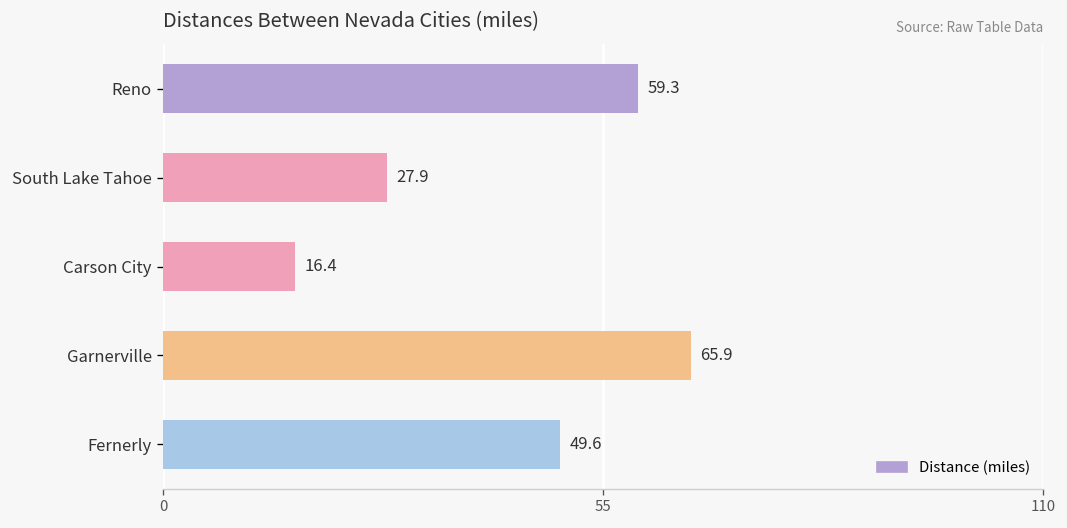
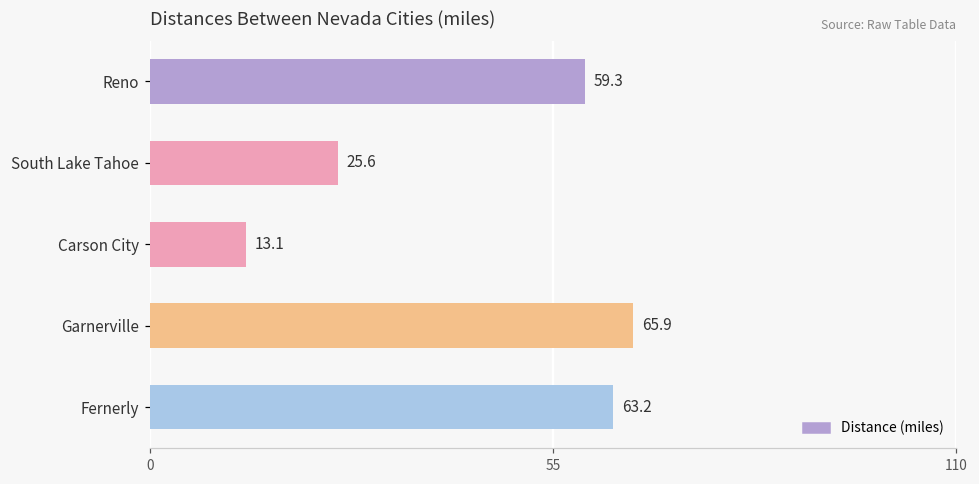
South Lake Tahoe: 27.9 -> 25.6
Carson City: 16.4 -> 13.1
Fernerly: 49.6 -> 63.2
